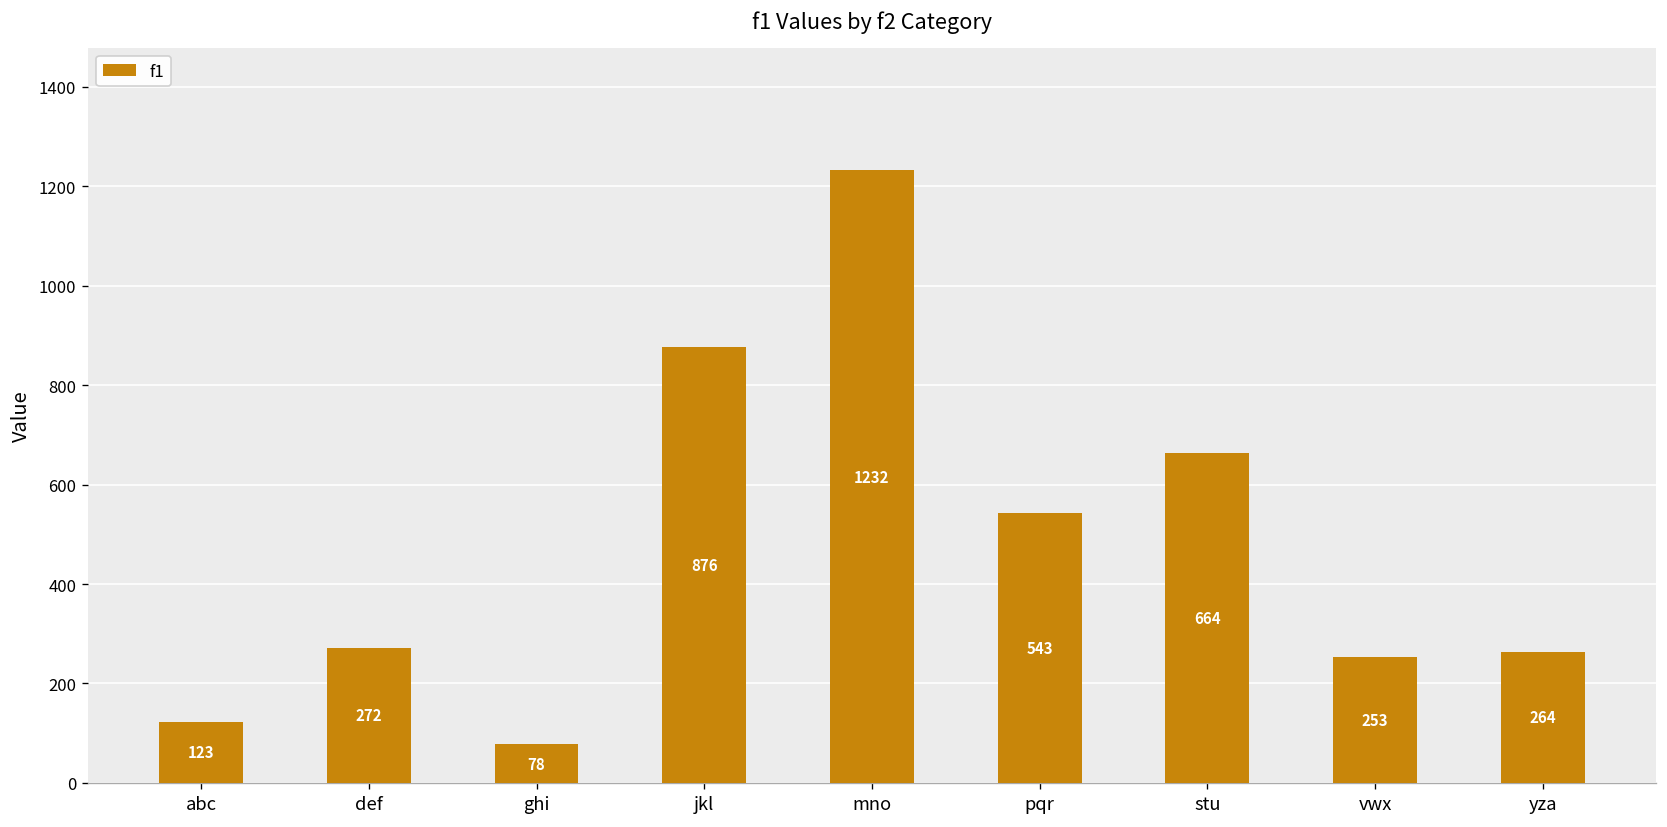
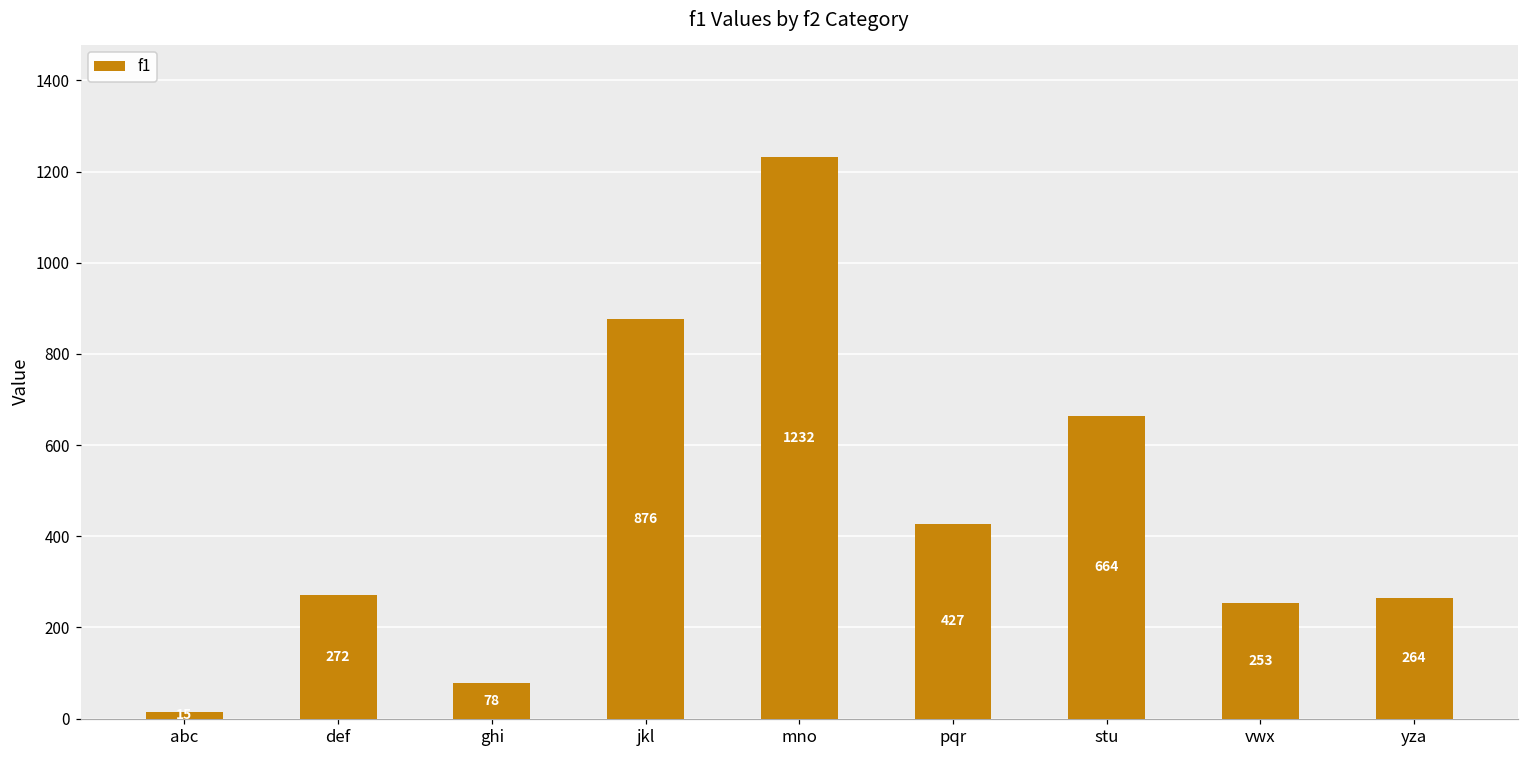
abc: 120 -> 20
pqr: 543 -> 427
